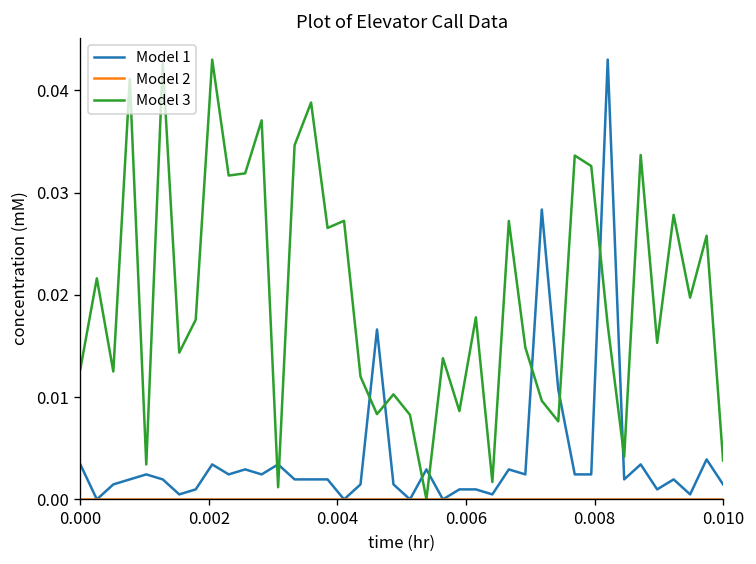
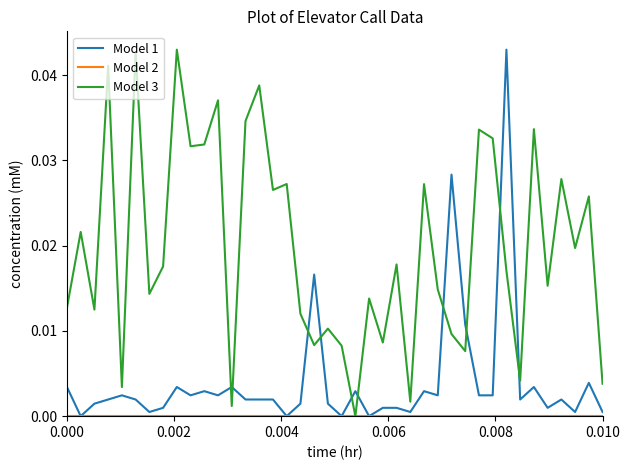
Model 1, 0.010: 0.001 -> 0.000
